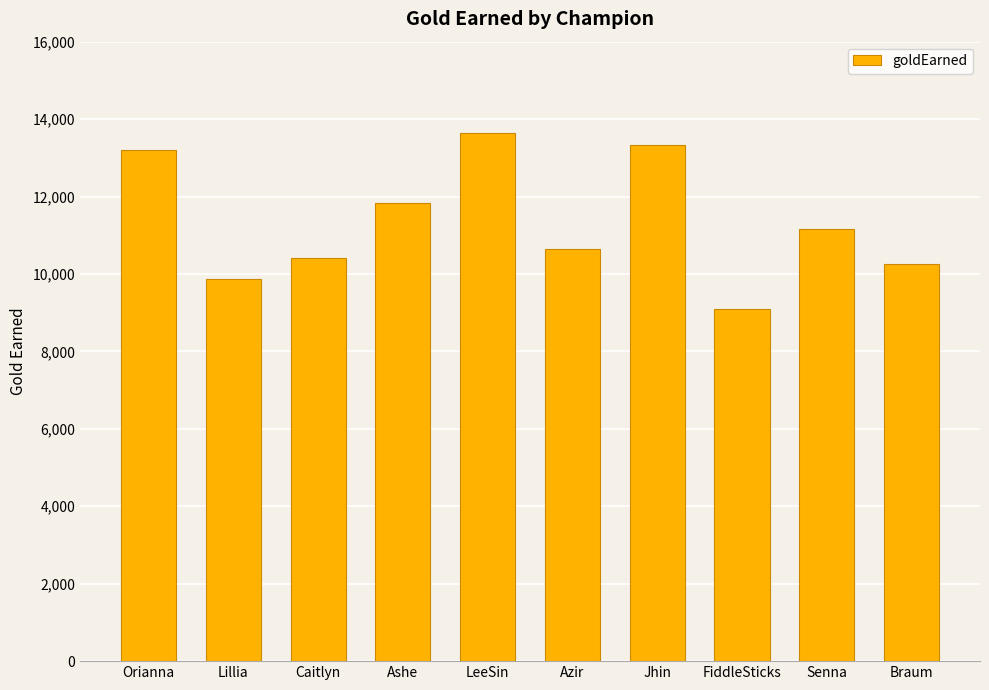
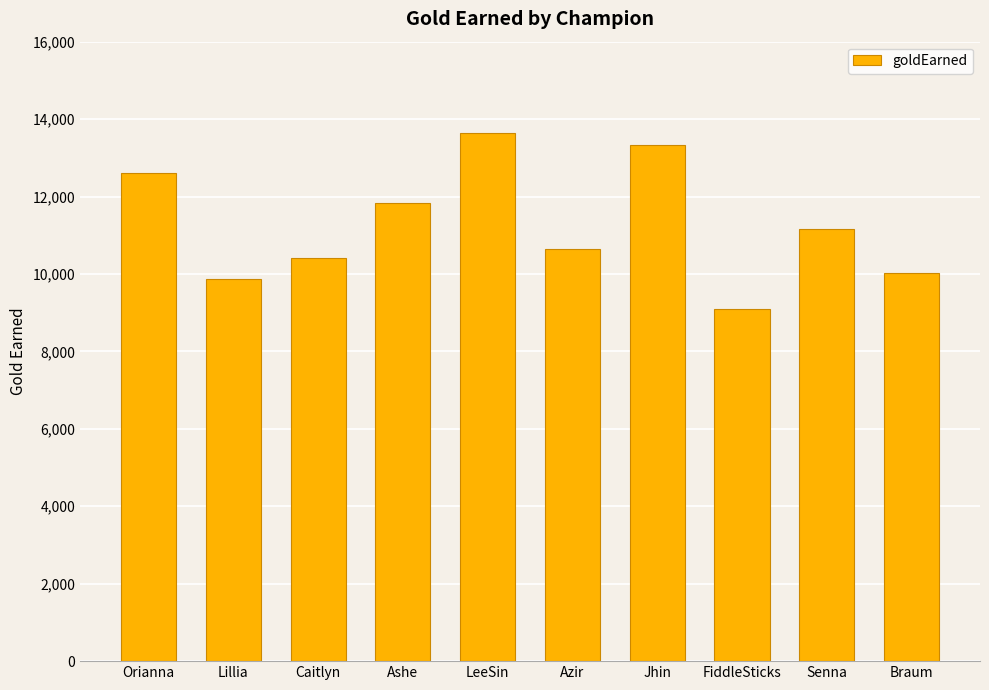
Orianna: 13,200 -> 12,600
Braum: 10,300 -> 10,000
